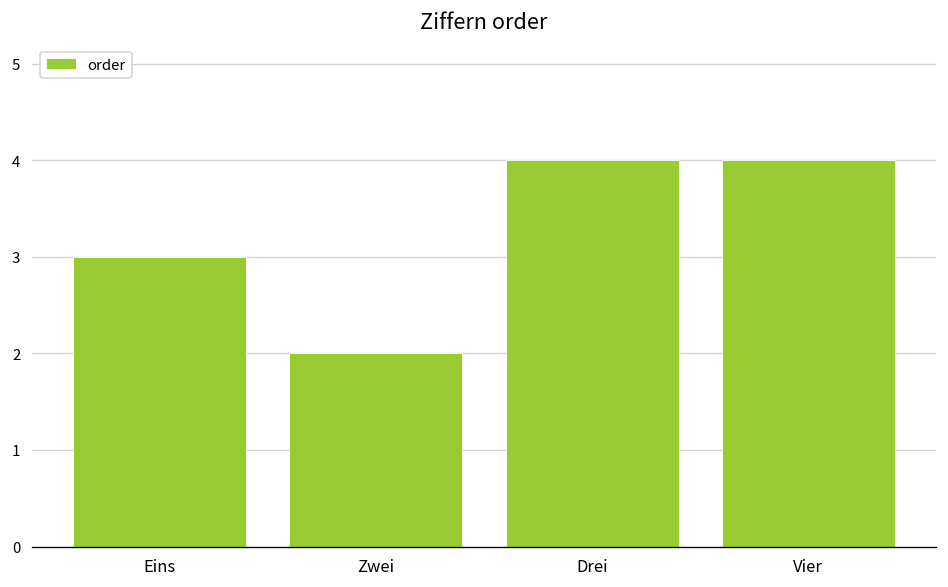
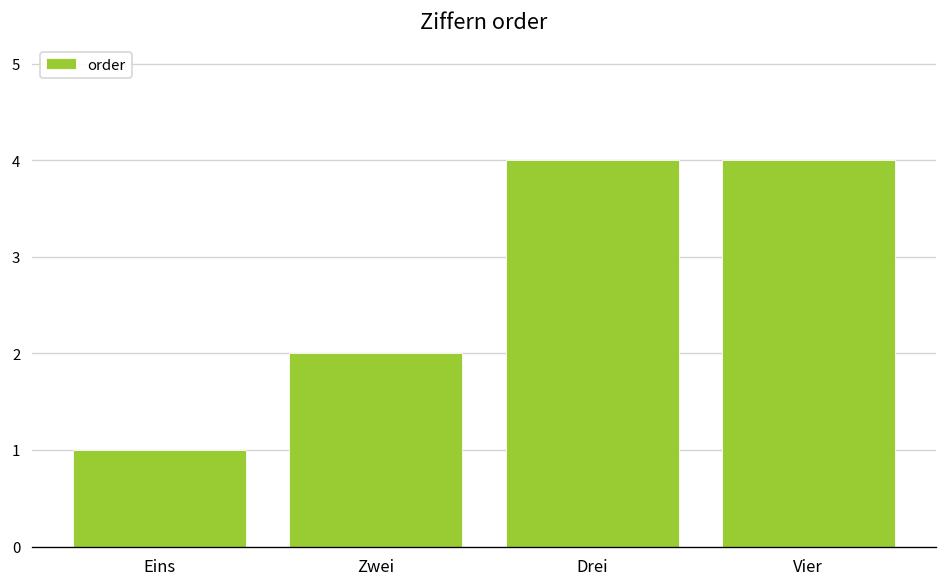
Eins: 3 -> 1
